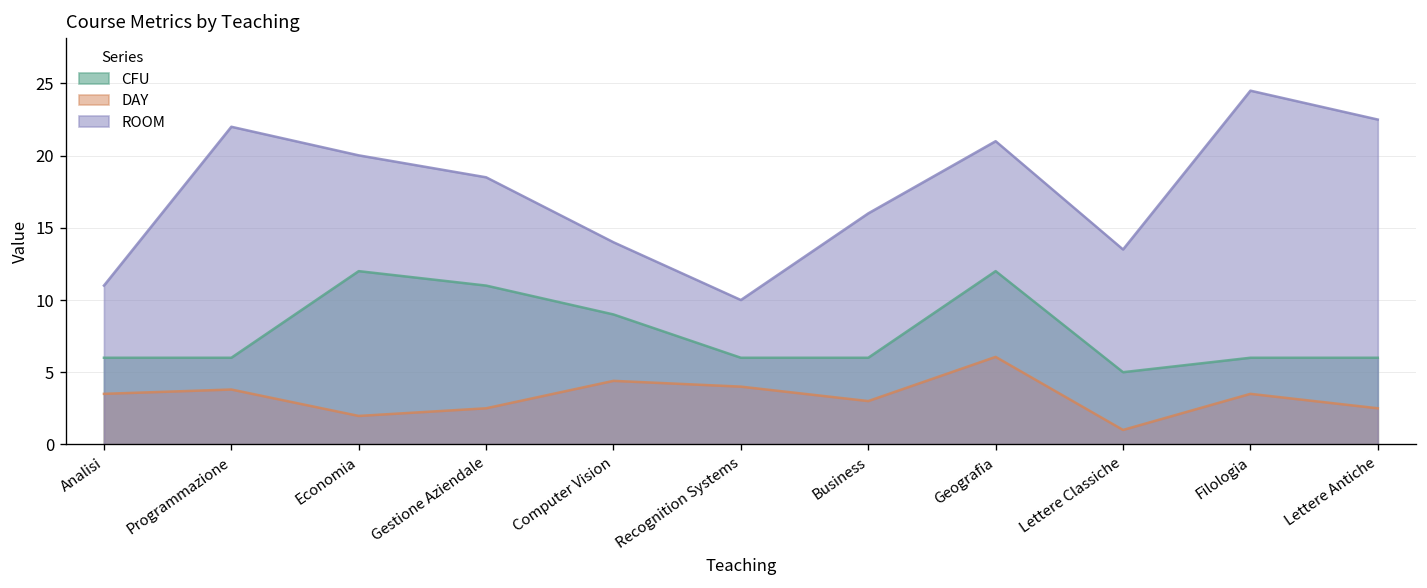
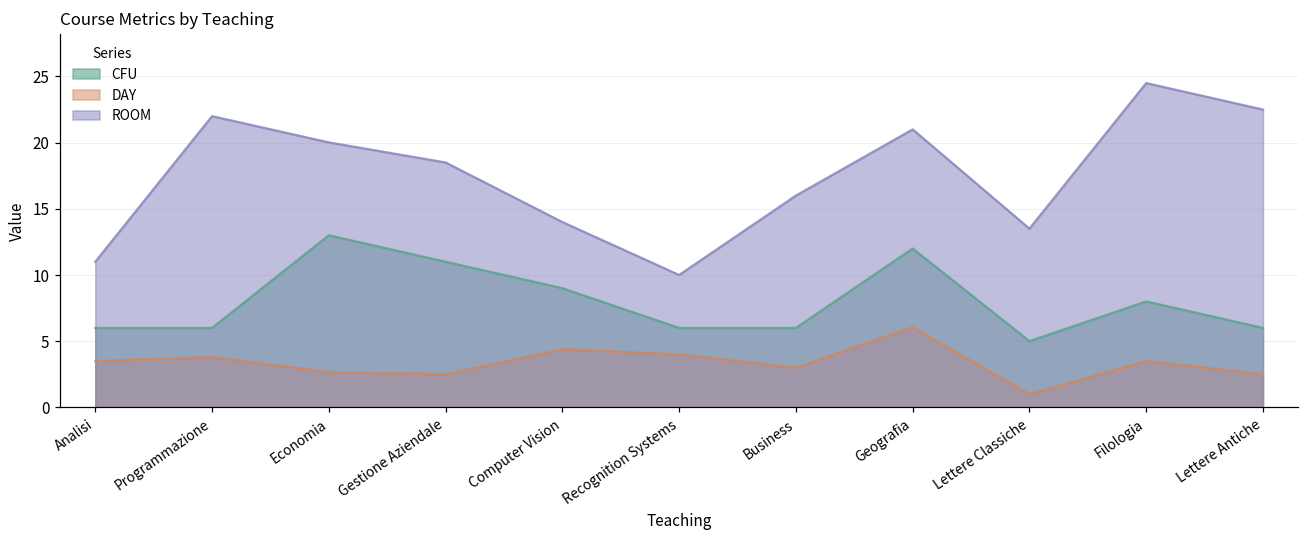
CFU, Economia: 12 -> 13
DAY, Economia: 2.0 -> 2.7
CFU, Filologia: 6 -> 8
